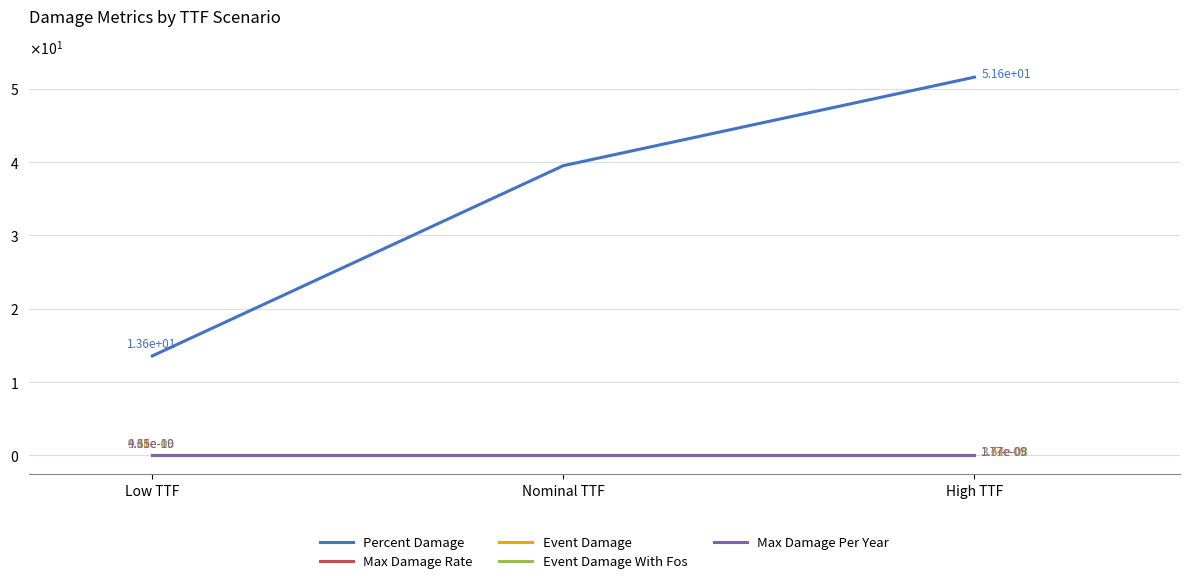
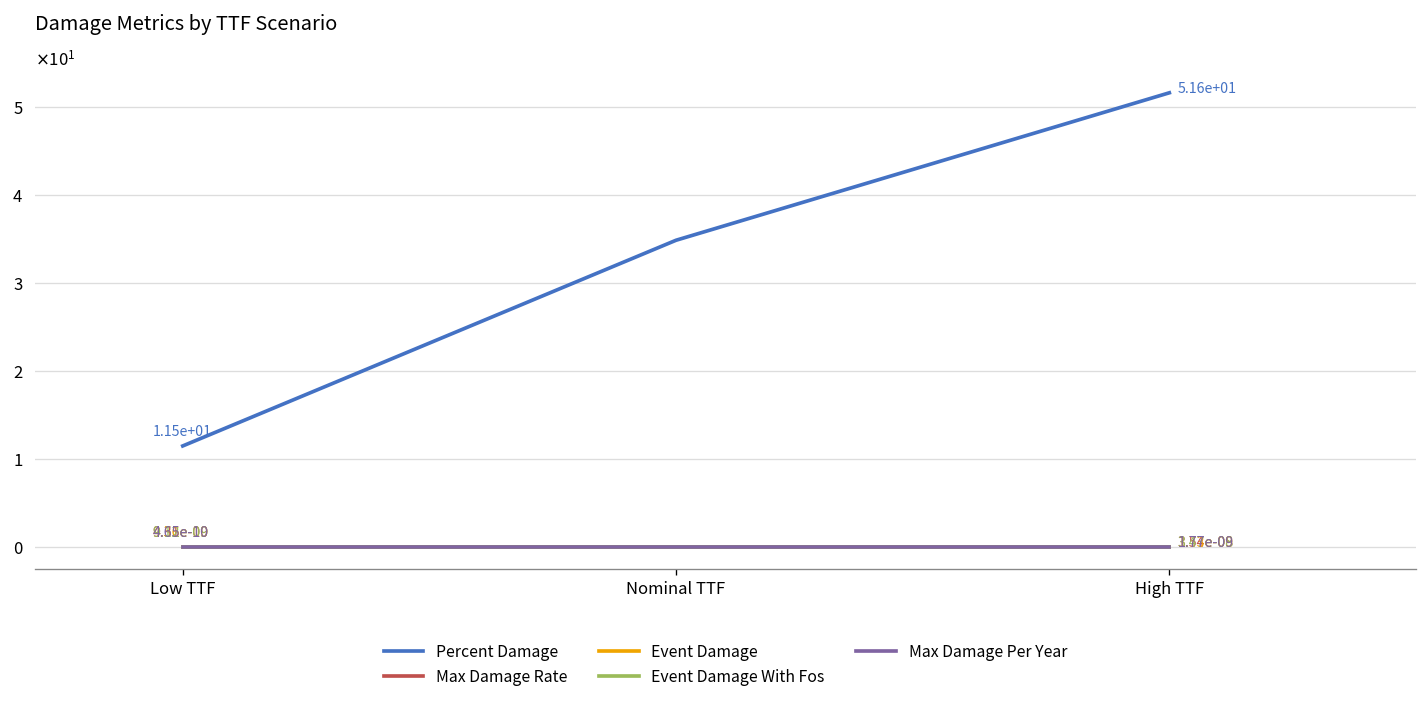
Percent Damage, Low TTF: 1.36e+01 -> 1.15e+01
Percent Damage, Nominal TTF: 40 -> 35
